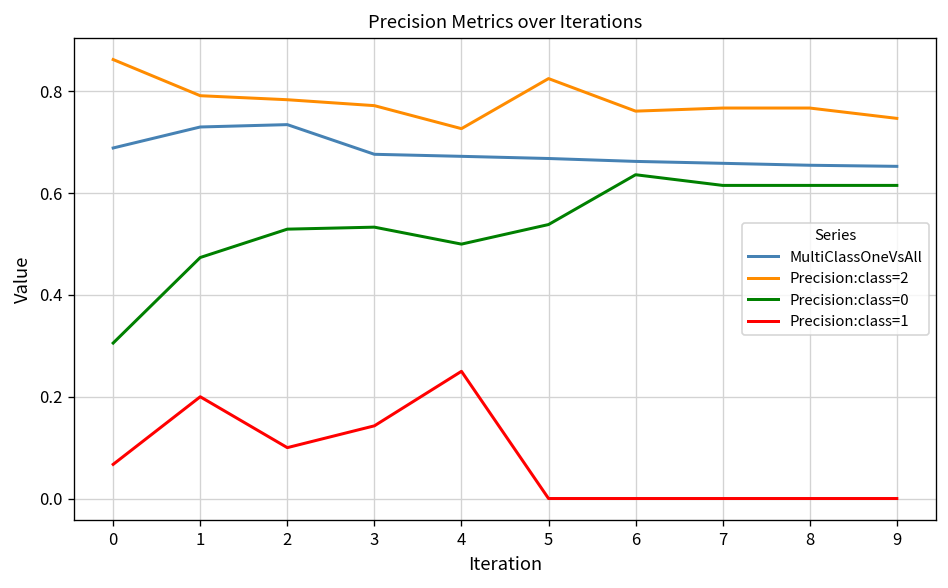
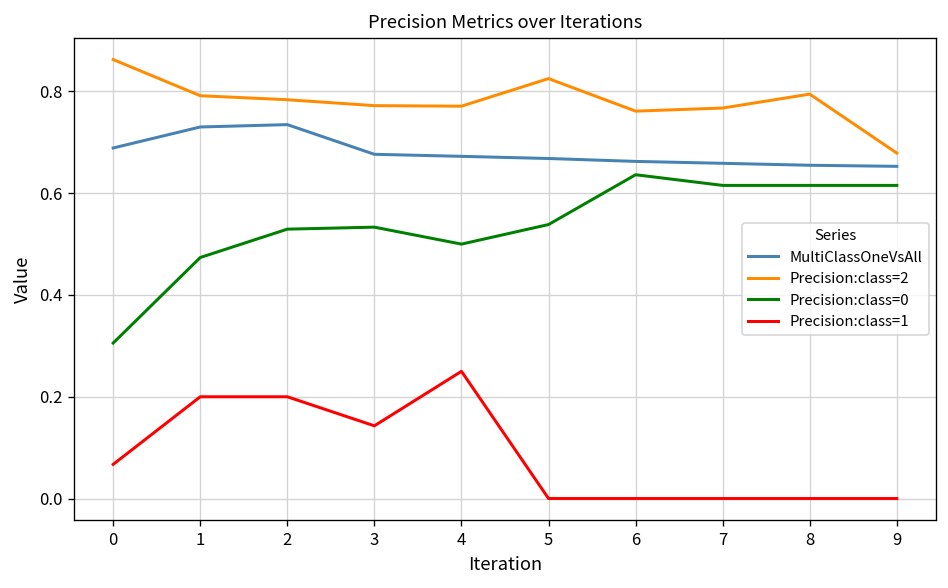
Precision:class=1, 2: 0.1 -> 0.2
Precision:class=2, 4: 0.73 -> 0.77
Precision:class=2, 8: 0.77 -> 0.79
Precision:class=2, 9: 0.75 -> 0.68
